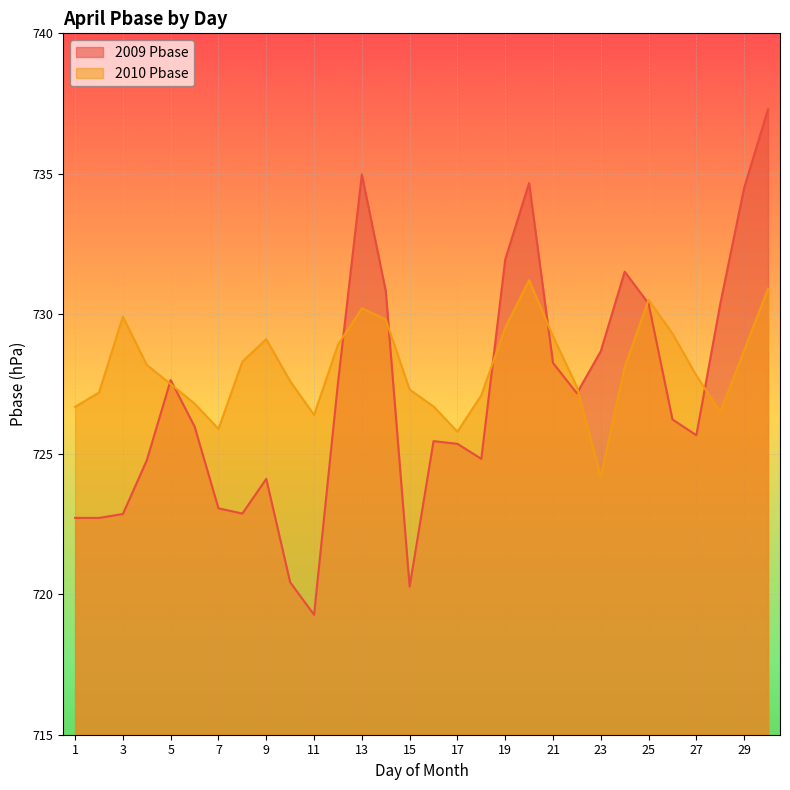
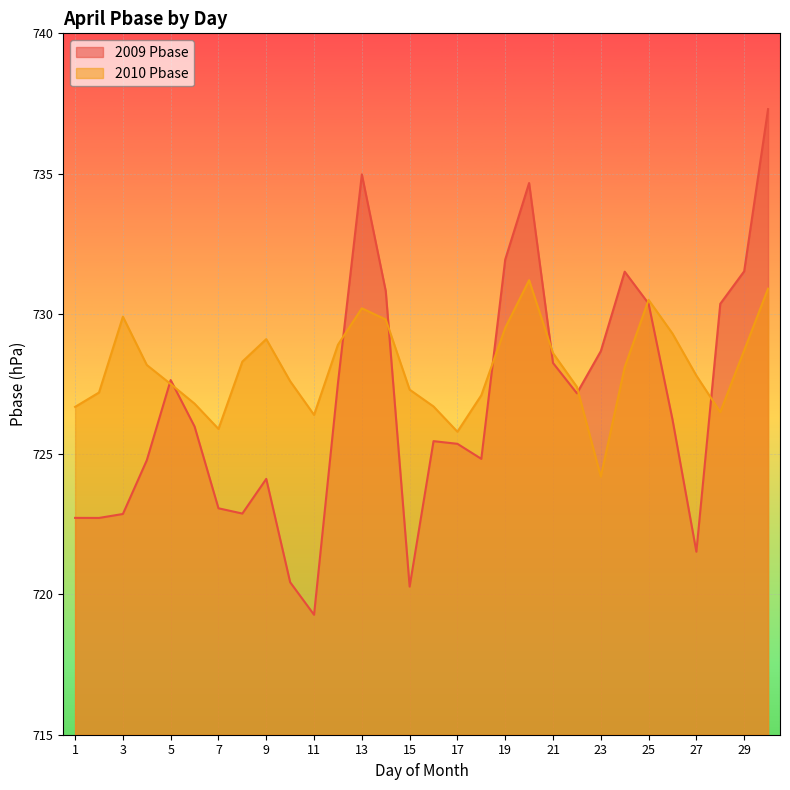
2010 Pbase, 21: 729.2 -> 728.6
2009 Pbase, 27: 725.7 -> 721.5
2009 Pbase, 29: 734.5 -> 731.5
